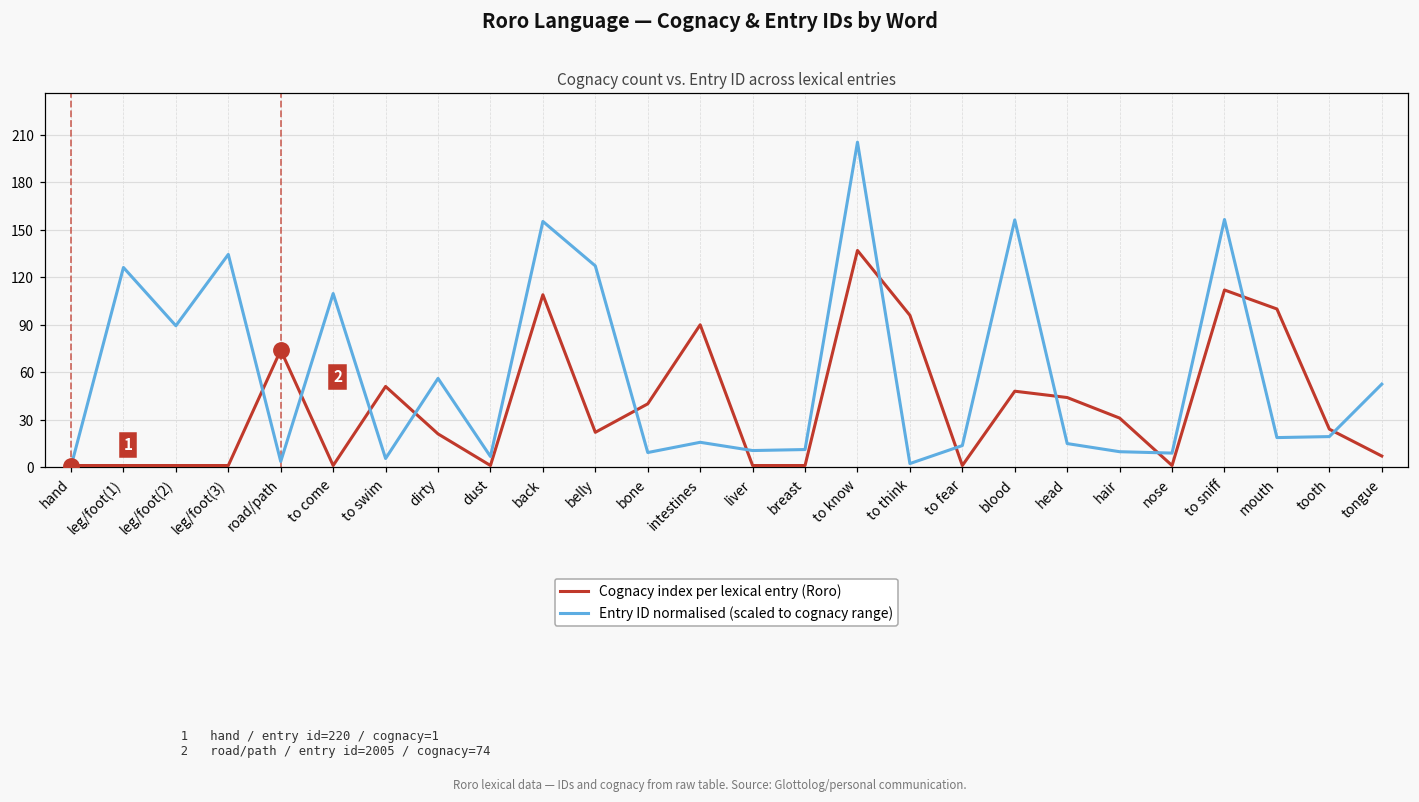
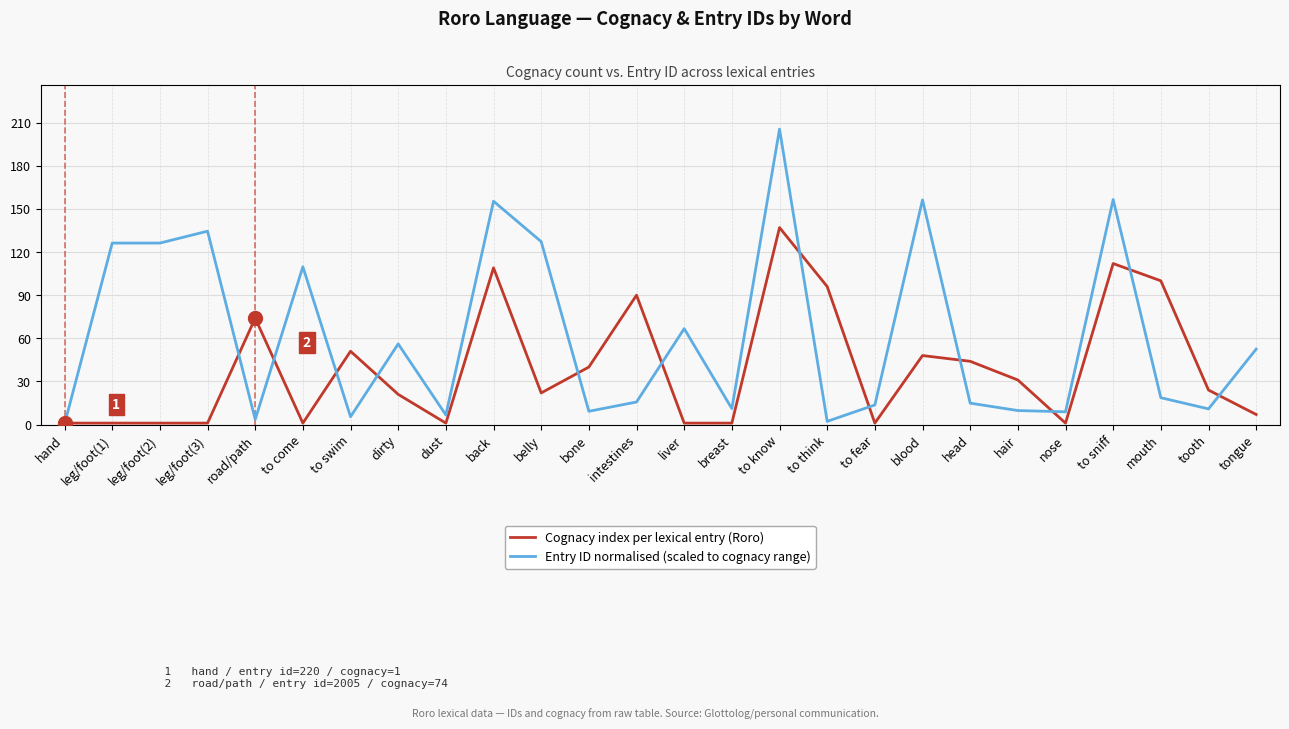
Entry ID normalised (scaled to cognacy range), leg/foot(2): 89 -> 126
Entry ID normalised (scaled to cognacy range), liver: 10 -> 67
Entry ID normalised (scaled to cognacy range), tooth: 19 -> 11
